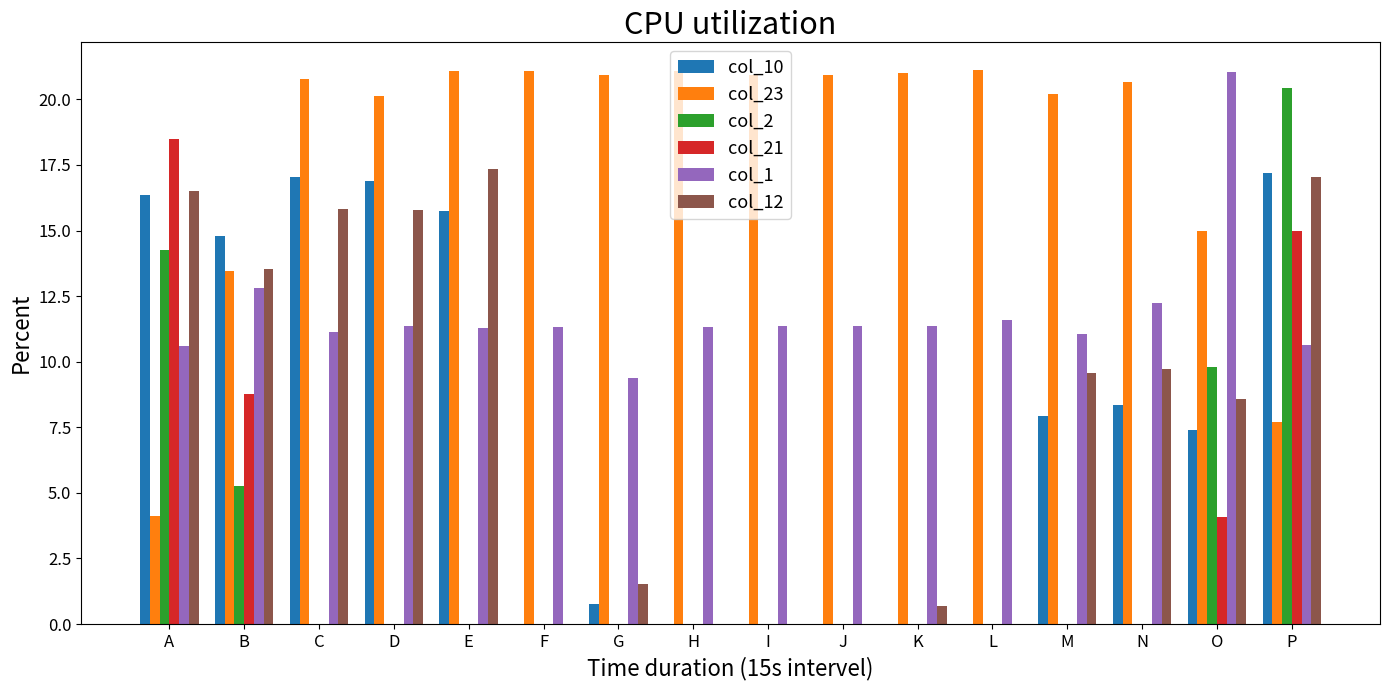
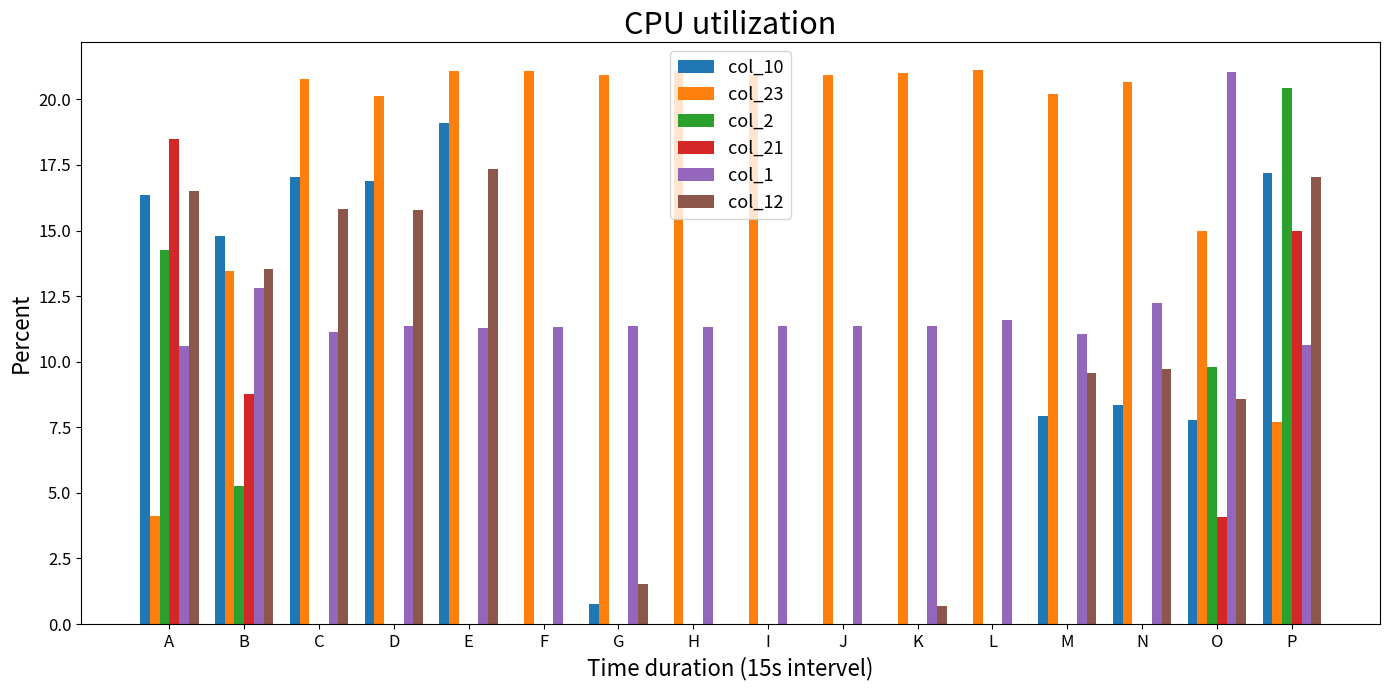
col_10, E: 15.7 -> 19.1
col_1, G: 9.4 -> 11.4
col_10, O: 7.4 -> 7.8
